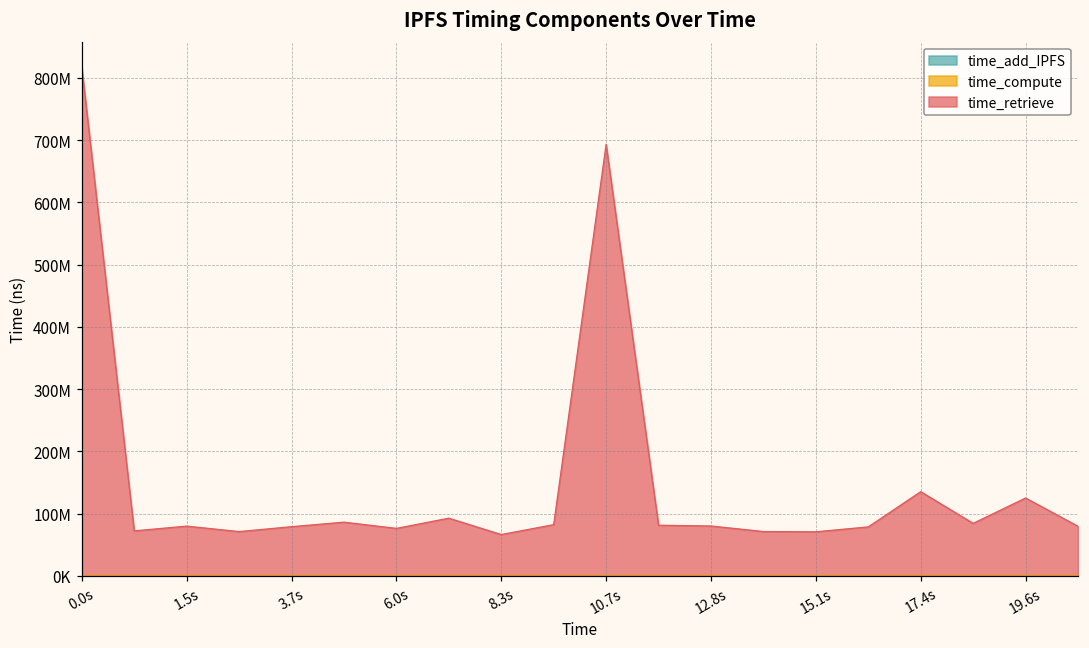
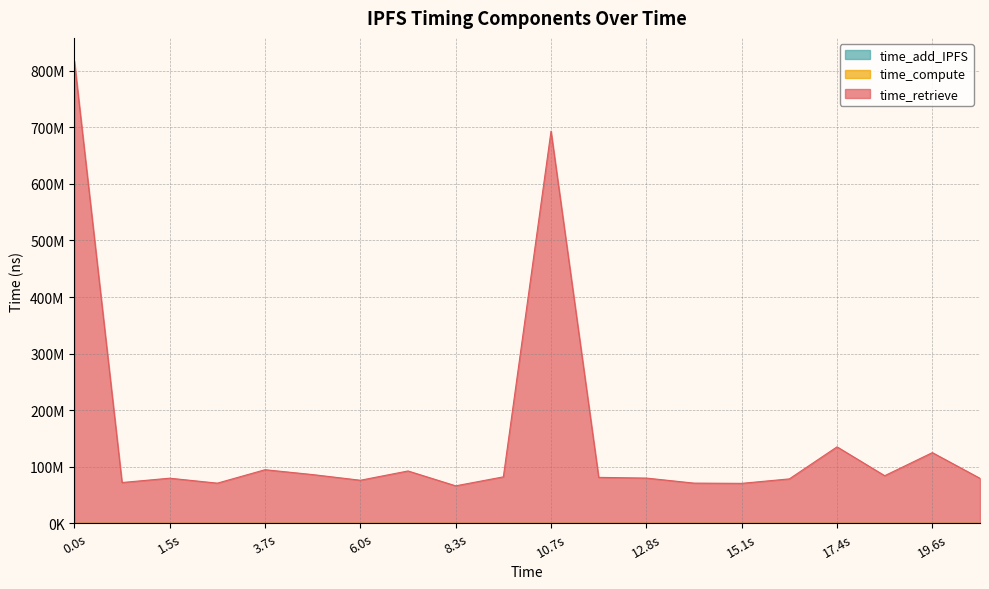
time_retrieve, 3.7s: 80000000 -> 90000000
